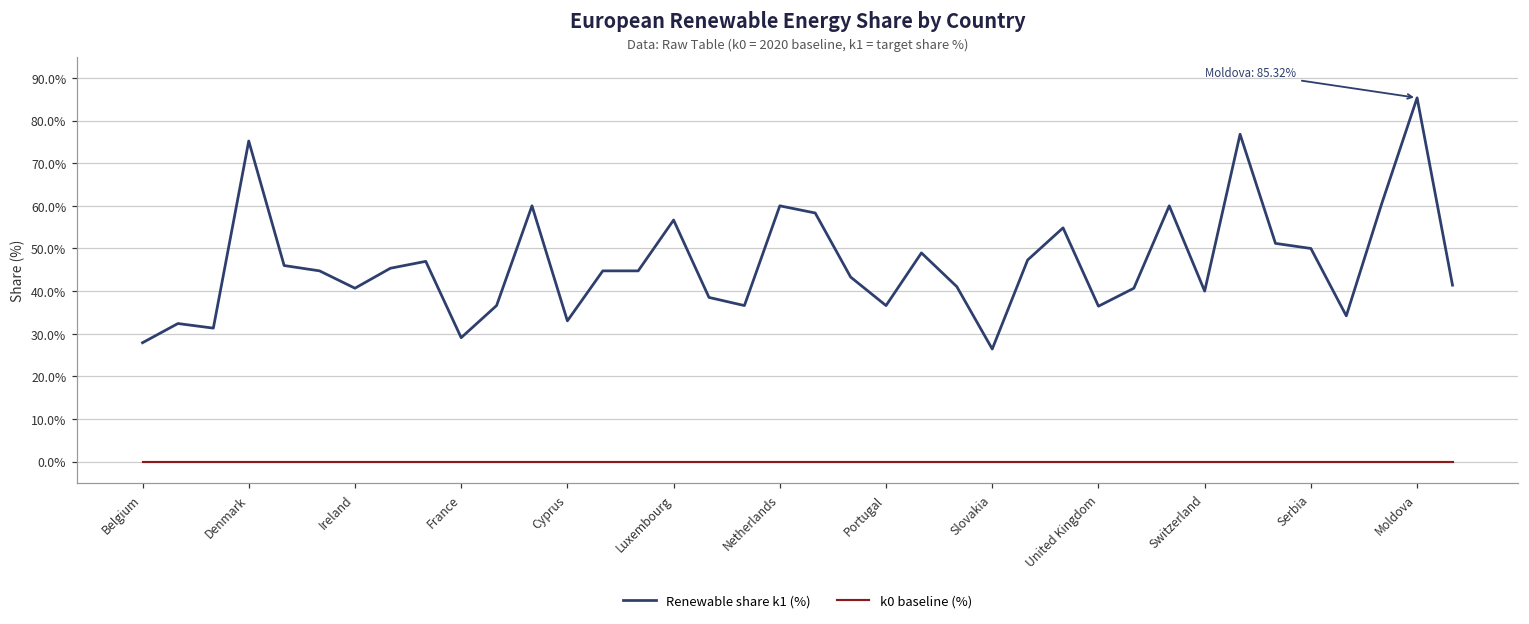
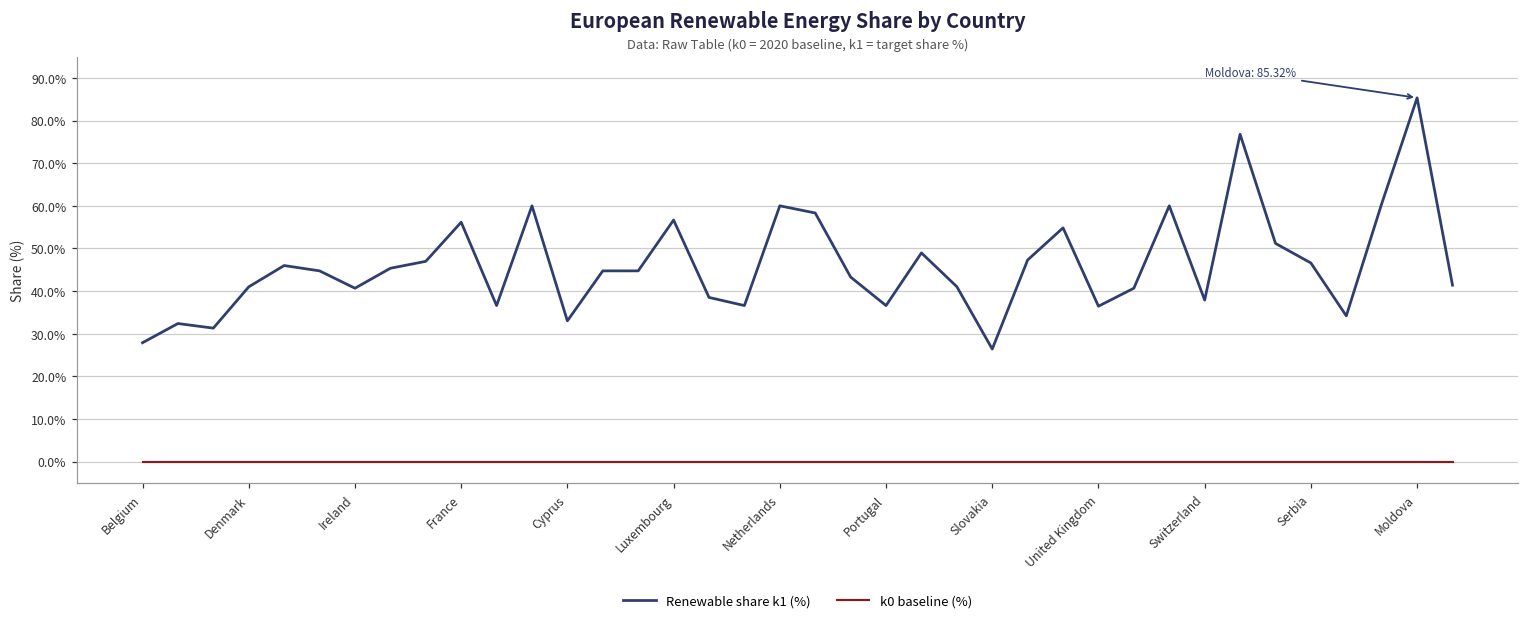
Renewable share k1 (%), Denmark: 75% -> 41%
Renewable share k1 (%), France: 29% -> 56%
Renewable share k1 (%), Switzerland: 40% -> 38%
Renewable share k1 (%), Serbia: 50% -> 47%
